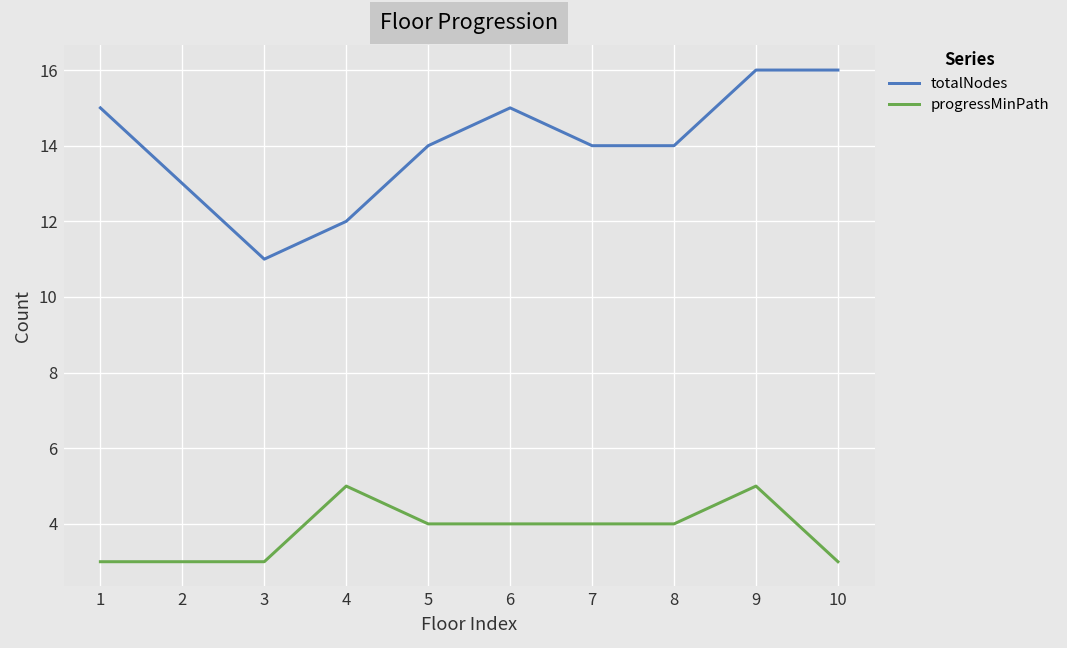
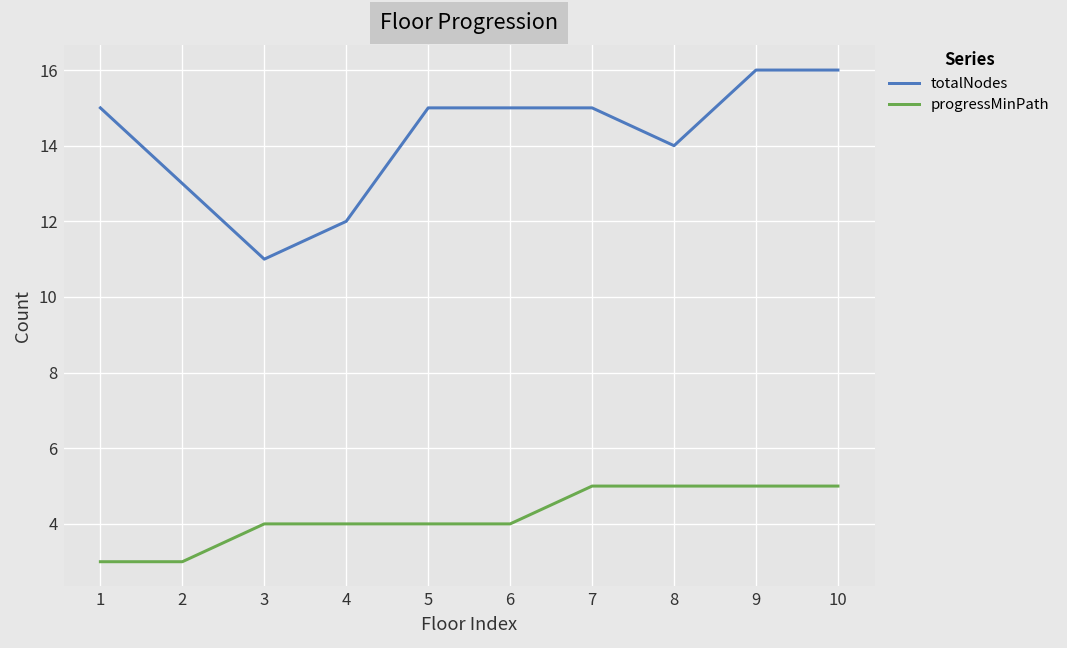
progressMinPath, 3: 3 -> 4
progressMinPath, 4: 5 -> 4
totalNodes, 5: 14 -> 15
totalNodes, 7: 14 -> 15
progressMinPath, 7: 4 -> 5
progressMinPath, 8: 4 -> 5
progressMinPath, 10: 3 -> 5
